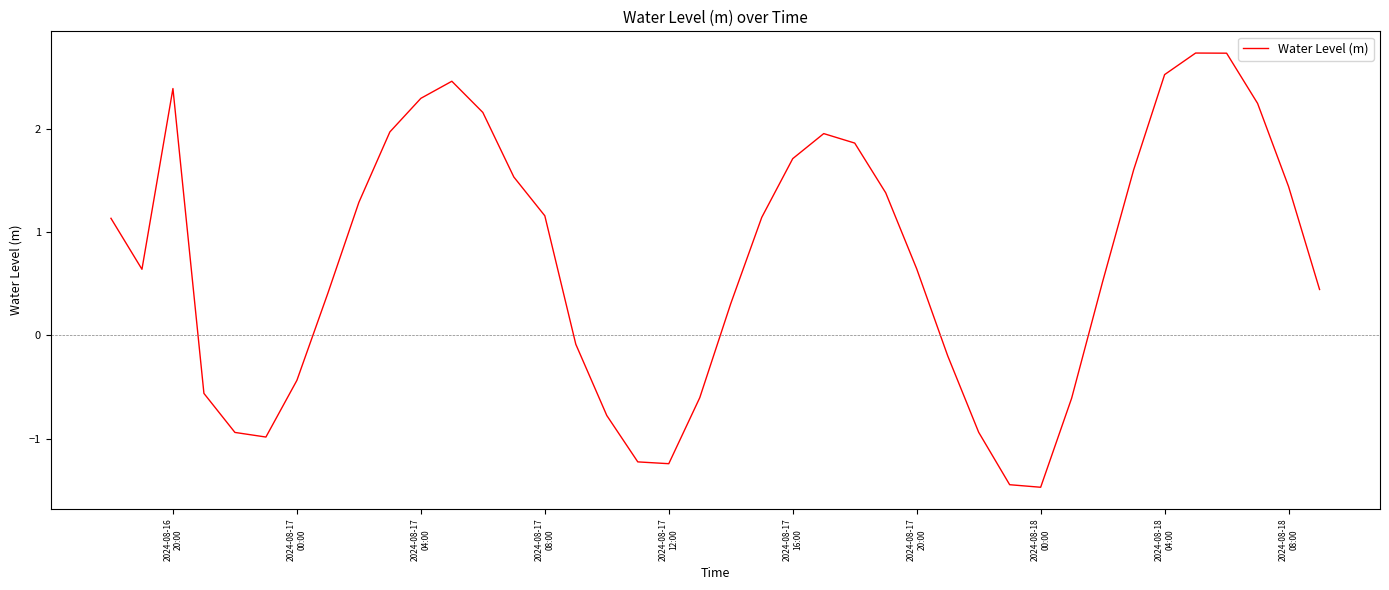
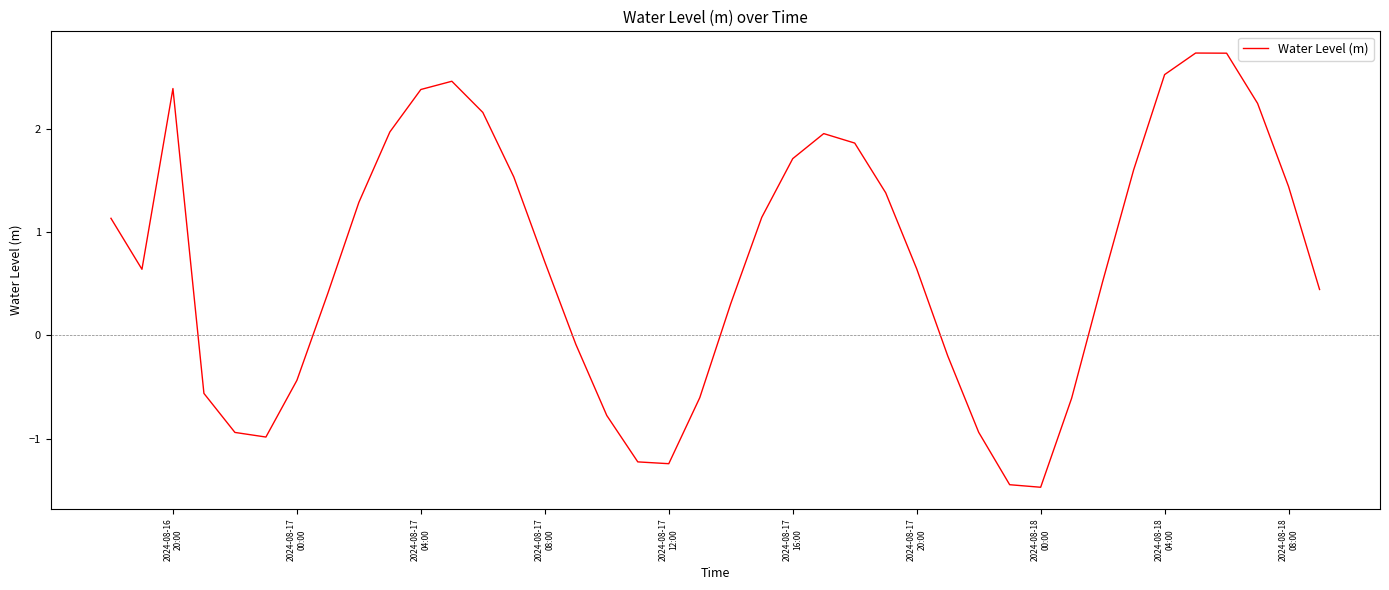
2024-08-17 04:00: 2.30 -> 2.38
2024-08-17 08:00: 1.16 -> 0.71
